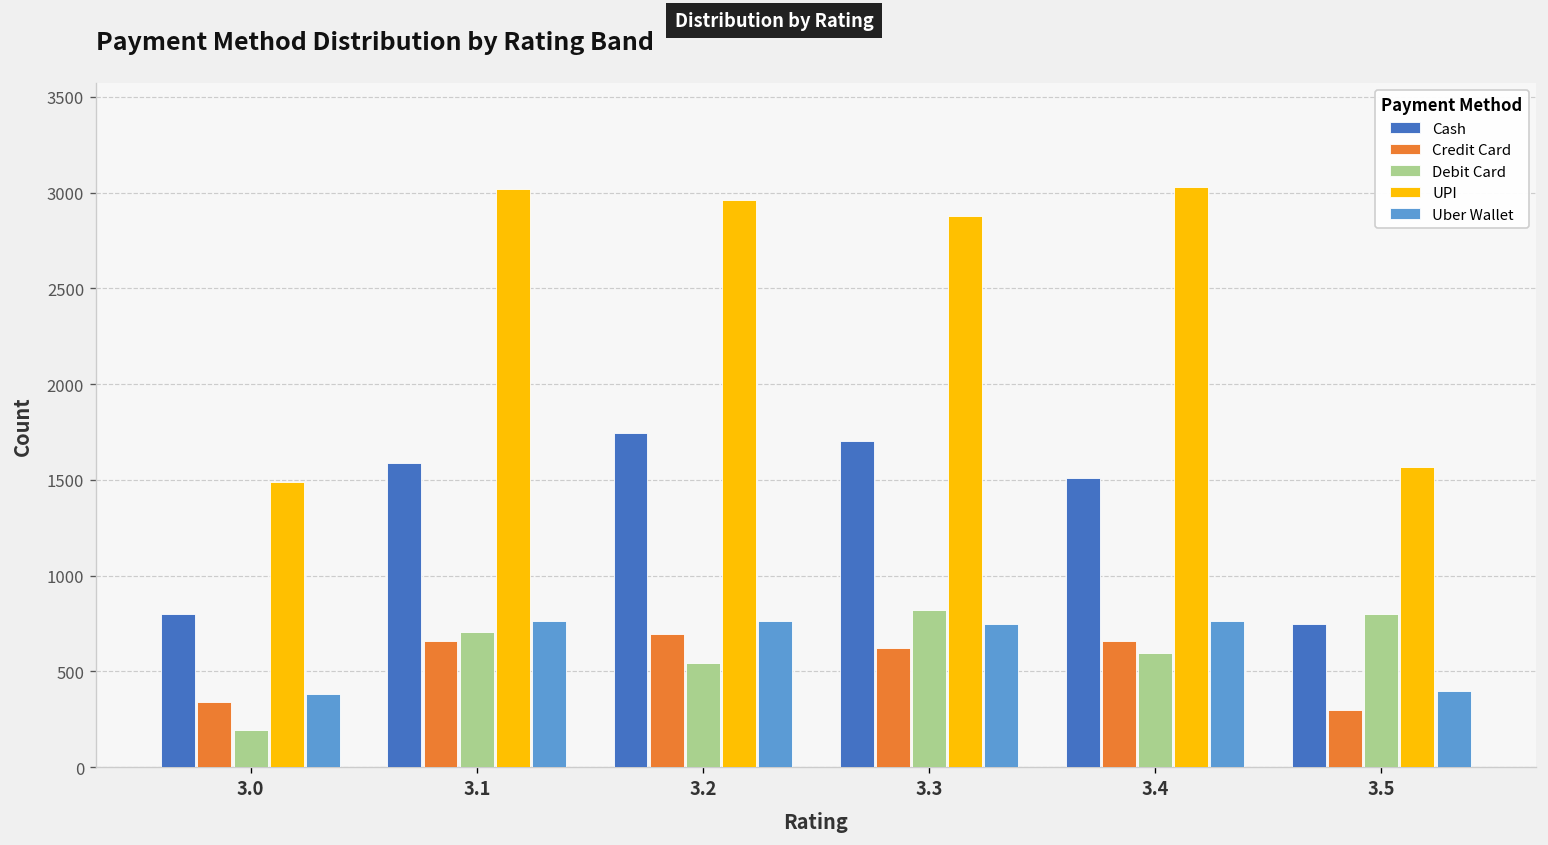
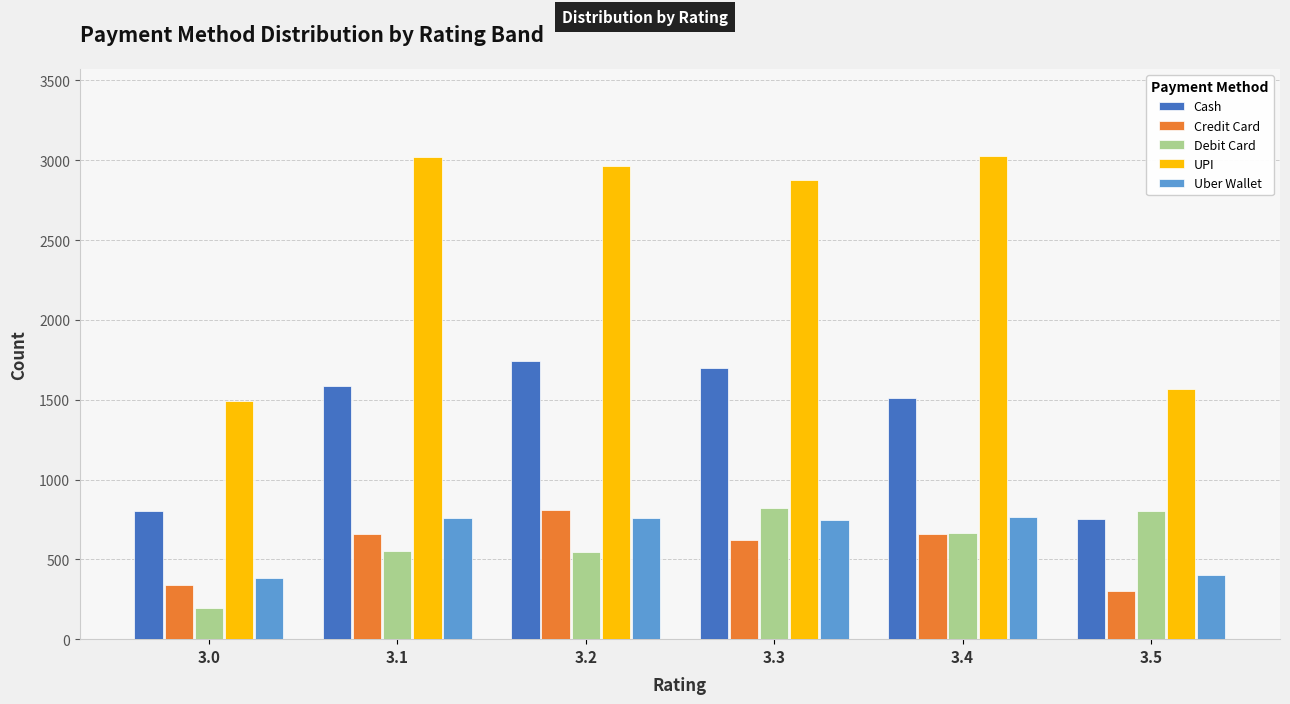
Debit Card, 3.1: 710 -> 560
Credit Card, 3.2: 700 -> 810
Debit Card, 3.4: 600 -> 660
